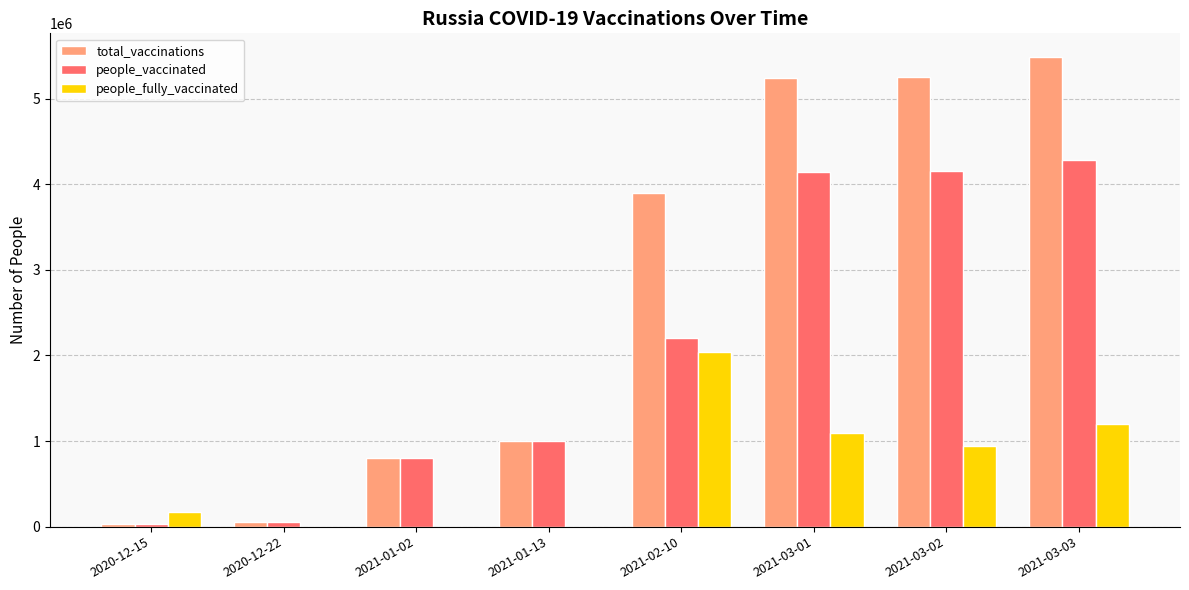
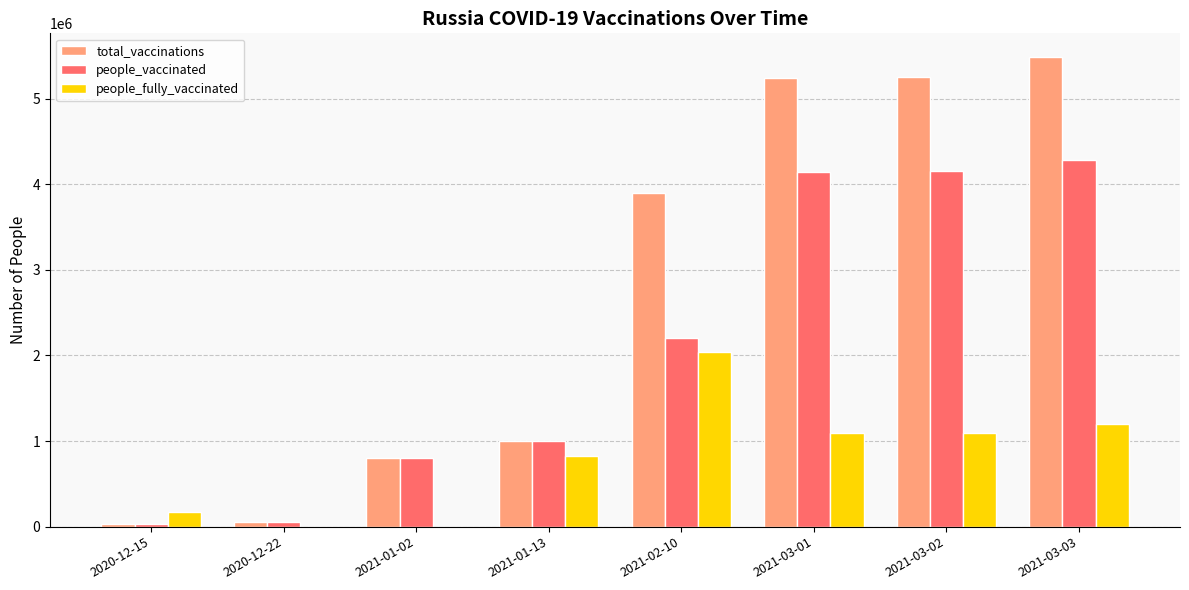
people_fully_vaccinated, 2021-01-13: 0 -> 800000
people_fully_vaccinated, 2021-03-02: 900000 -> 1100000
